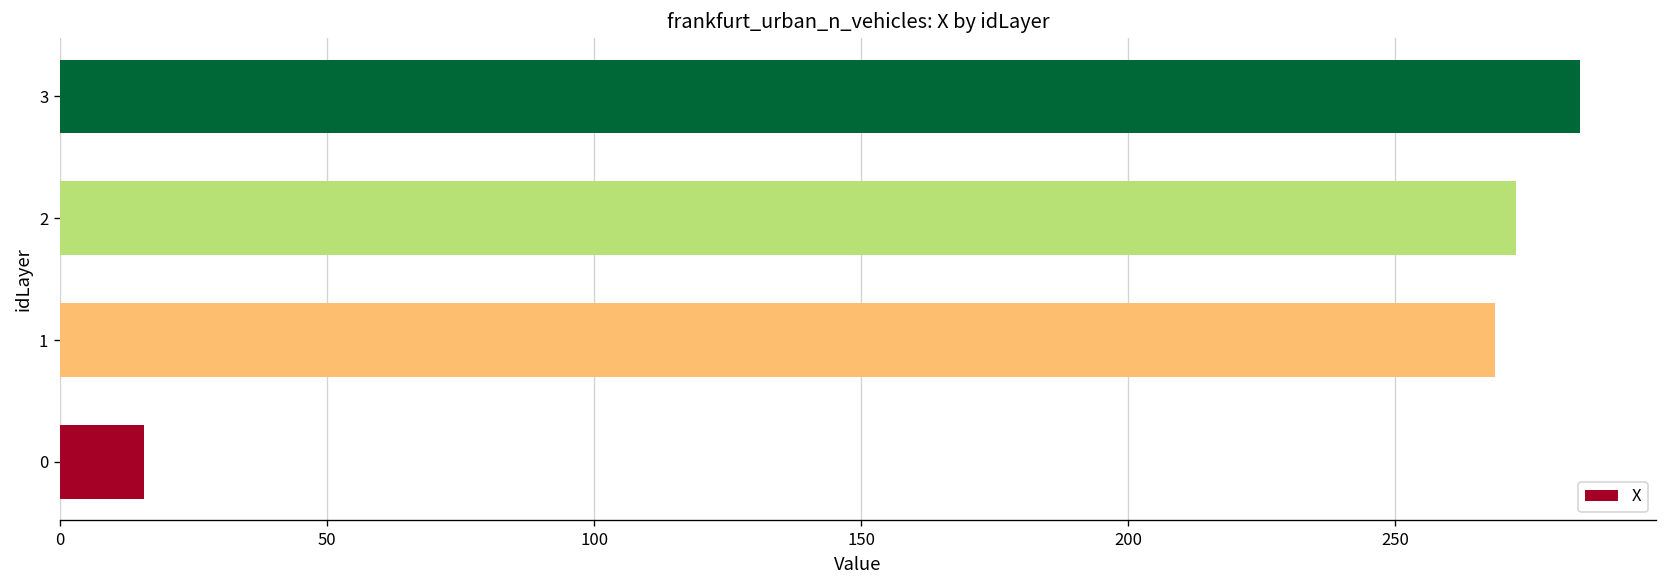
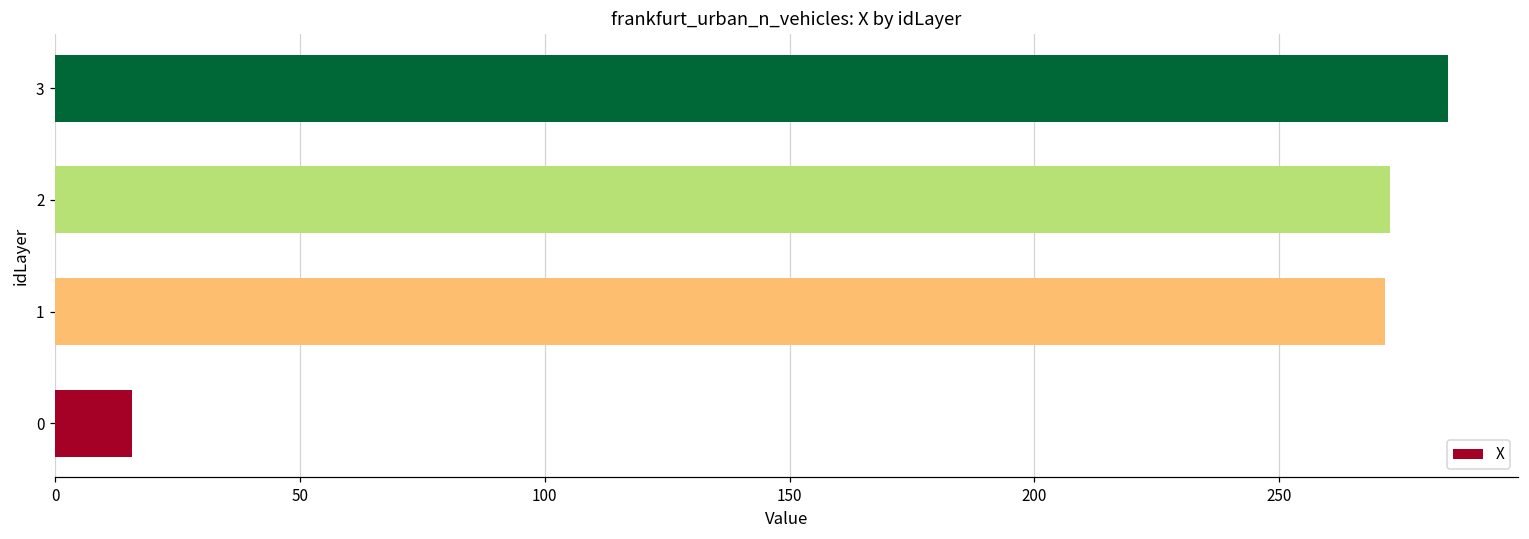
1: 269 -> 272
